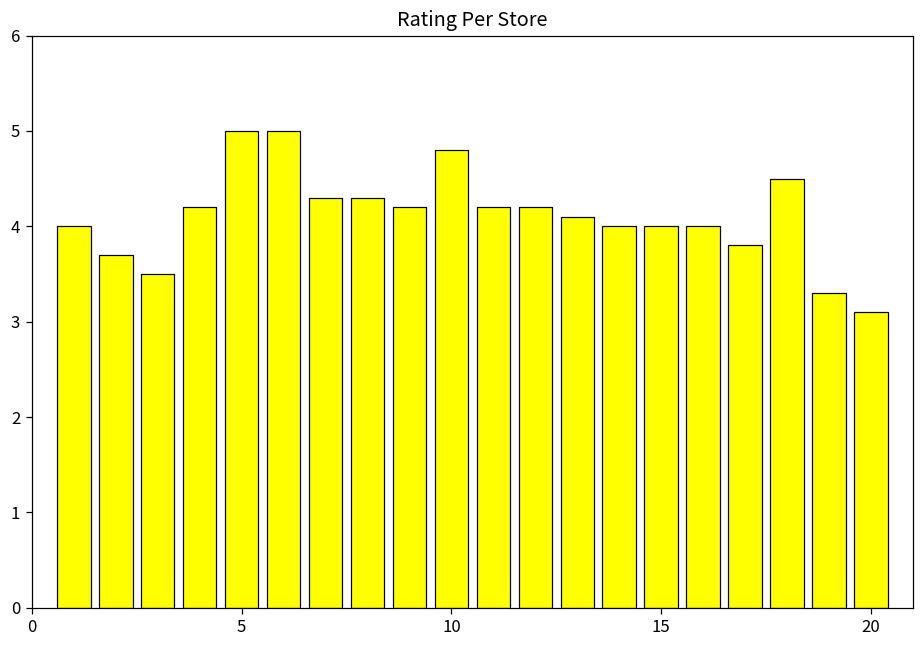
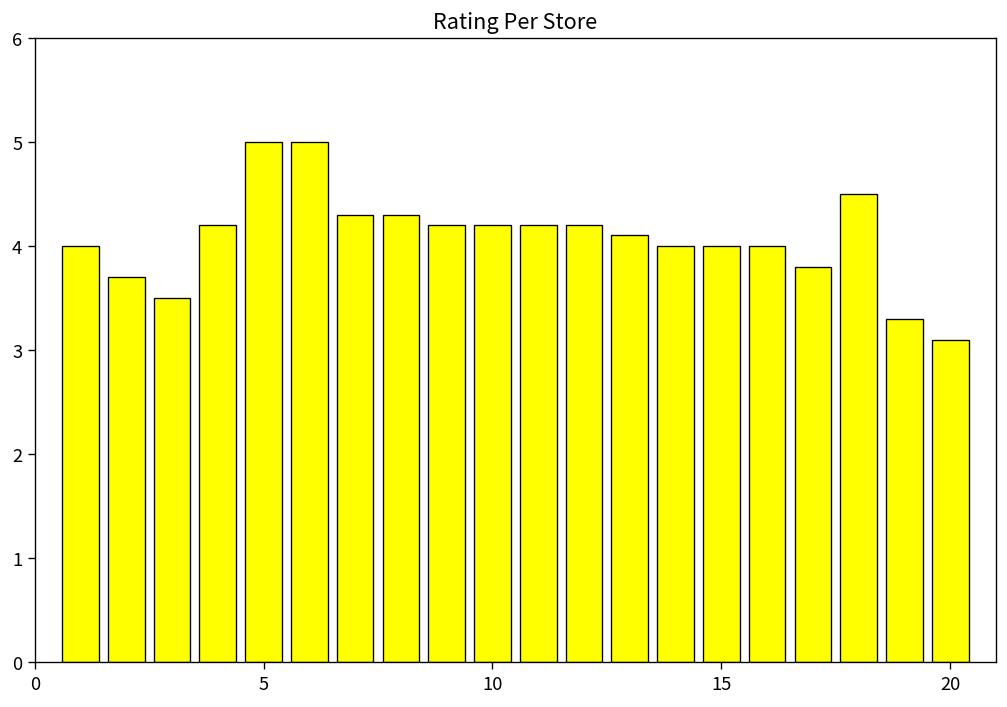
10: 4.8 -> 4.2
